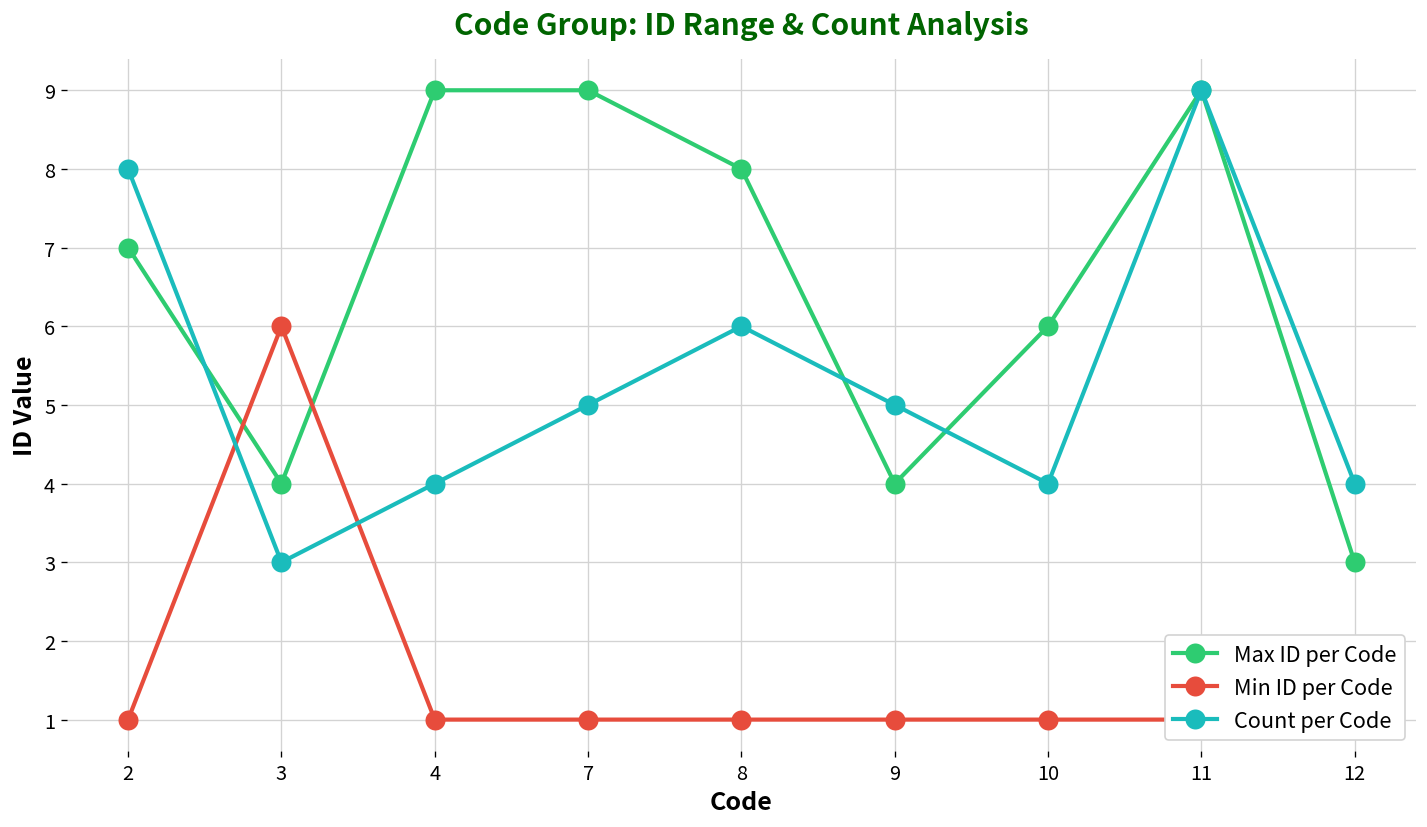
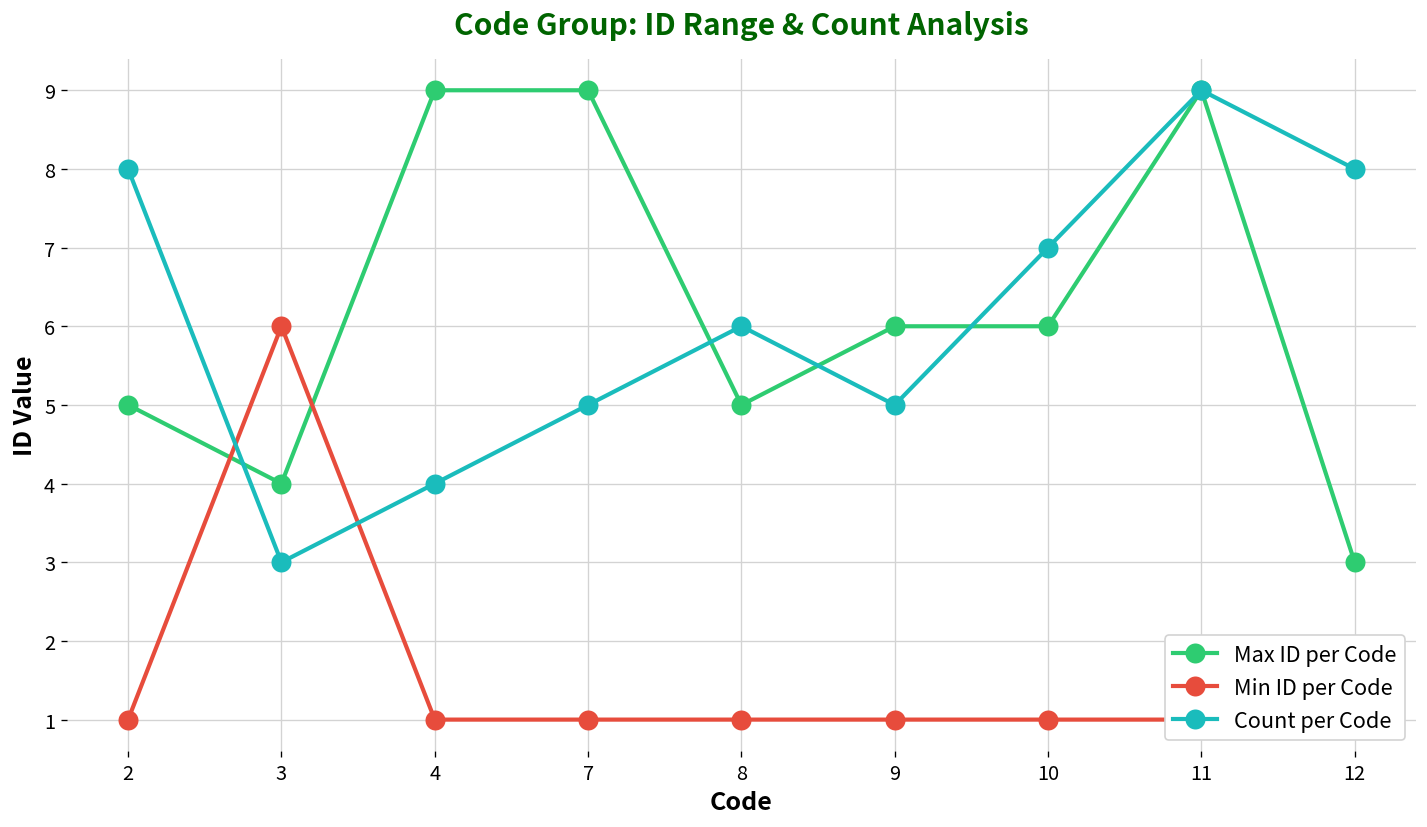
Max ID per Code, 2: 7 -> 5
Max ID per Code, 8: 8 -> 5
Max ID per Code, 9: 4 -> 6
Count per Code, 10: 4 -> 7
Count per Code, 12: 4 -> 8
